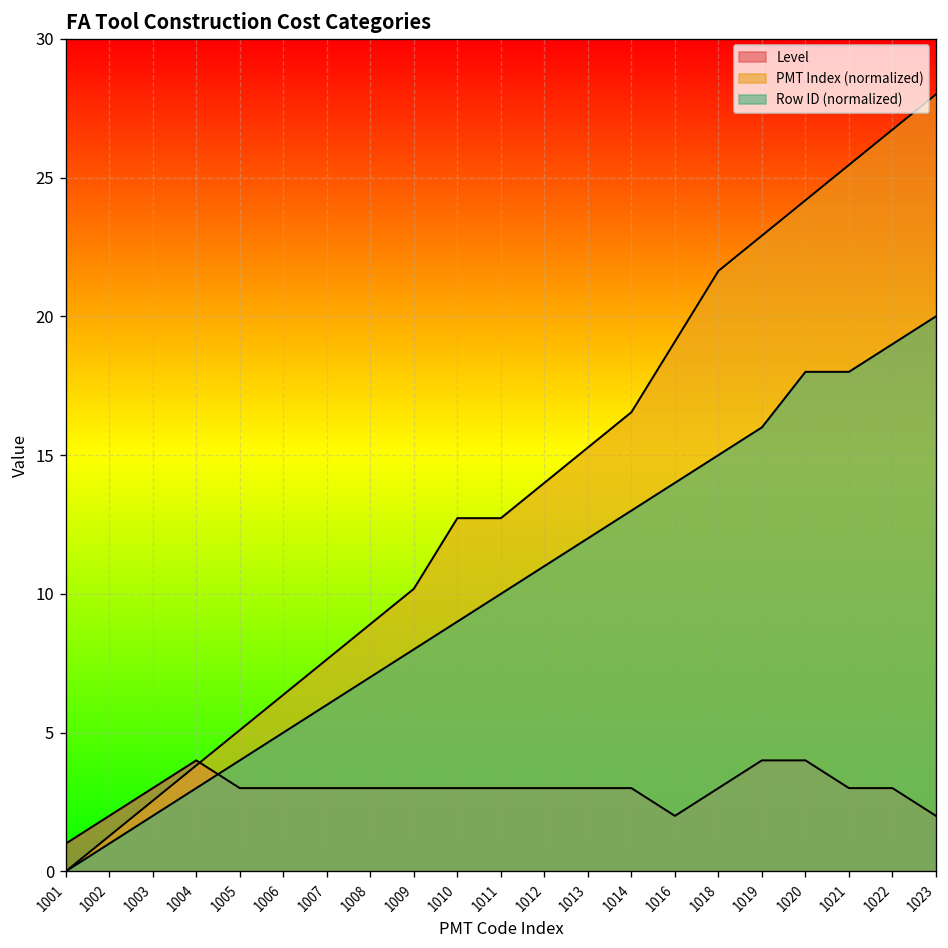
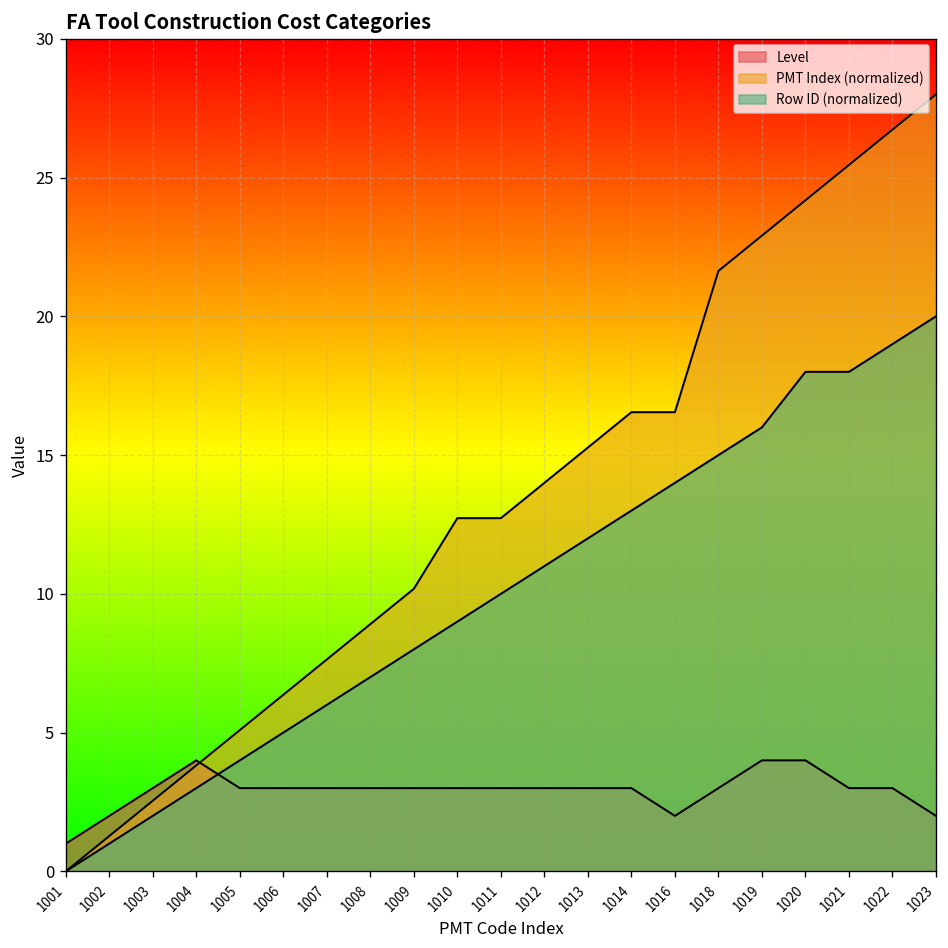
PMT Index (normalized), 1016: 19.1 -> 16.5
